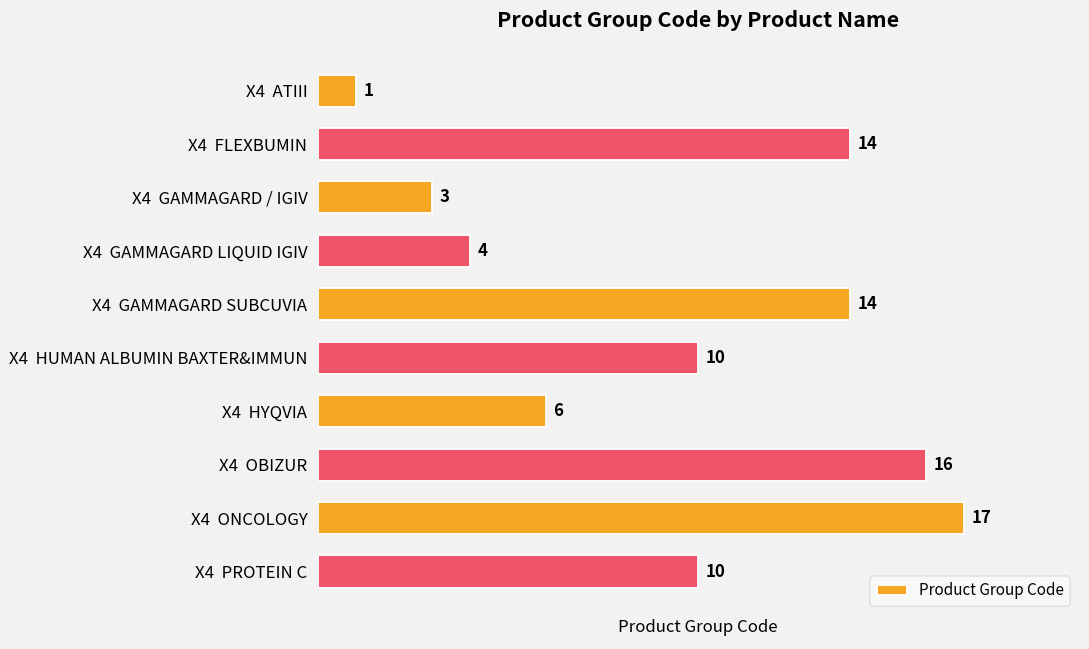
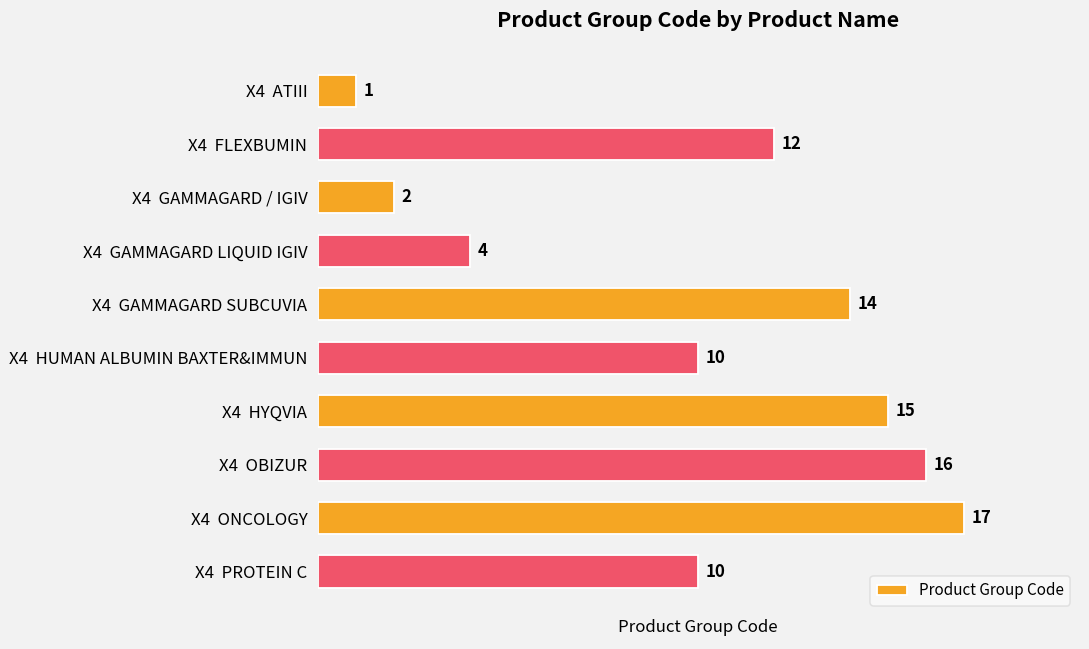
X4 FLEXBUMIN: 14 -> 12
X4 GAMMAGARD / IGIV: 3 -> 2
X4 HYQVIA: 6 -> 15
